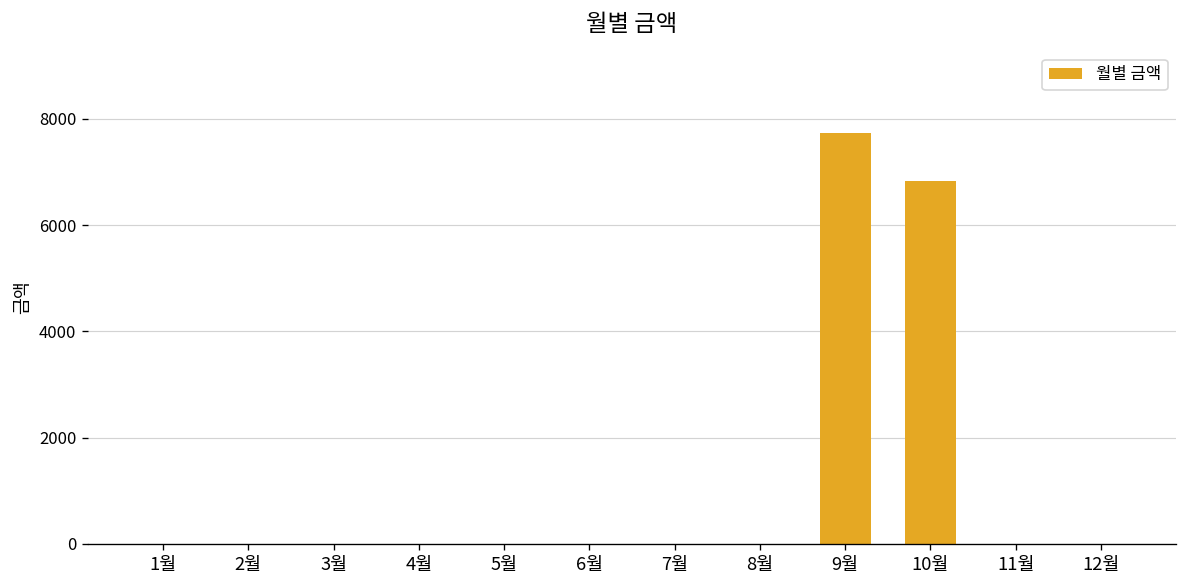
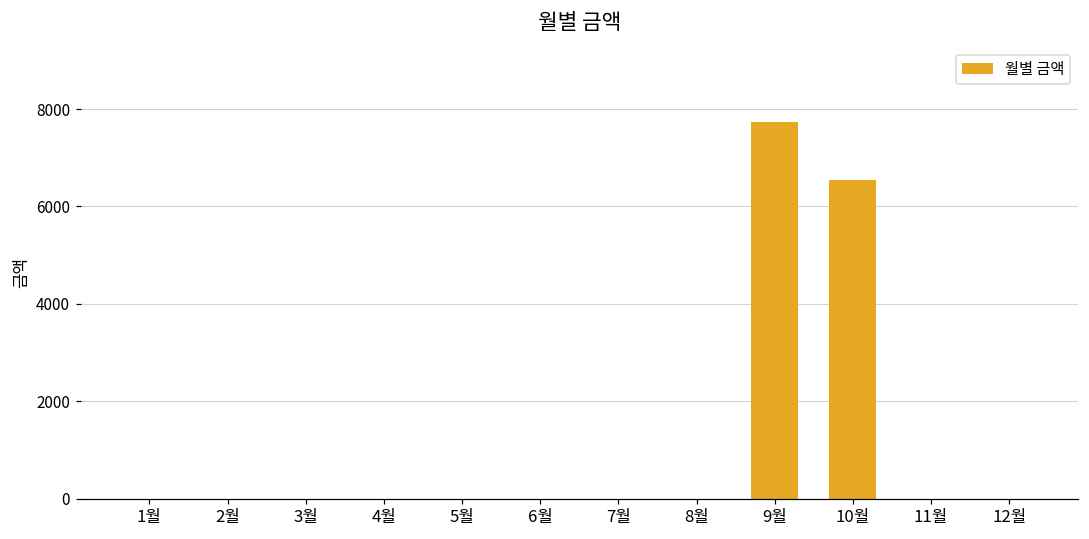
10월: 6800 -> 6600
